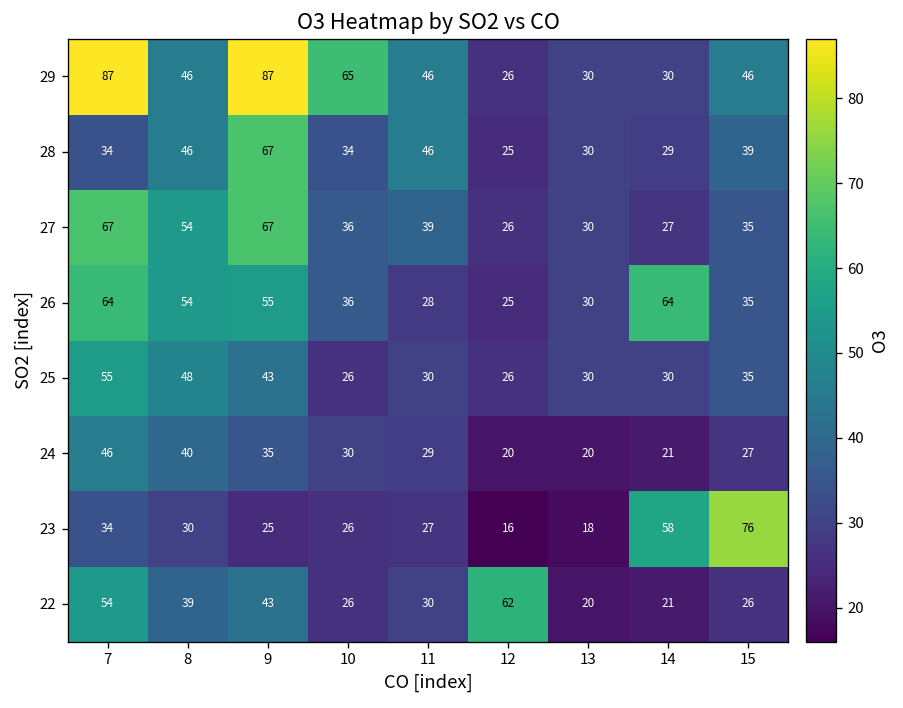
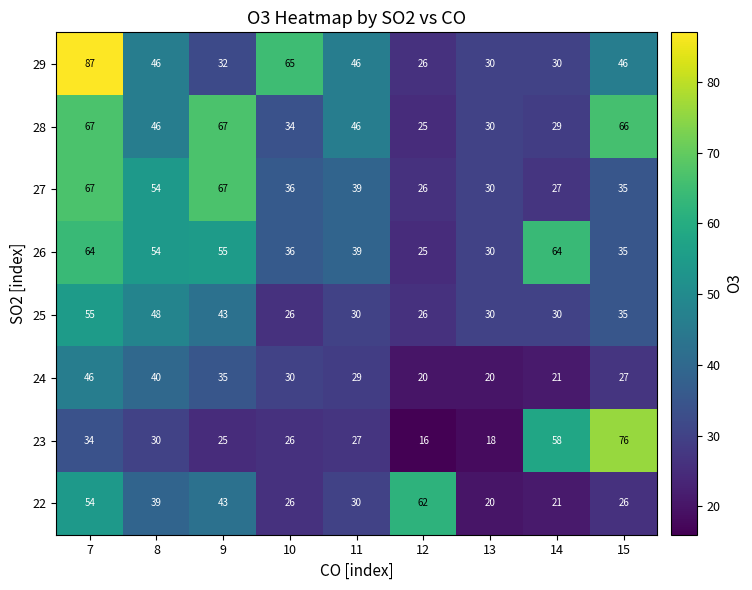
29, 9: 87 -> 32
28, 7: 34 -> 67
28, 15: 39 -> 66
26, 11: 28 -> 39
